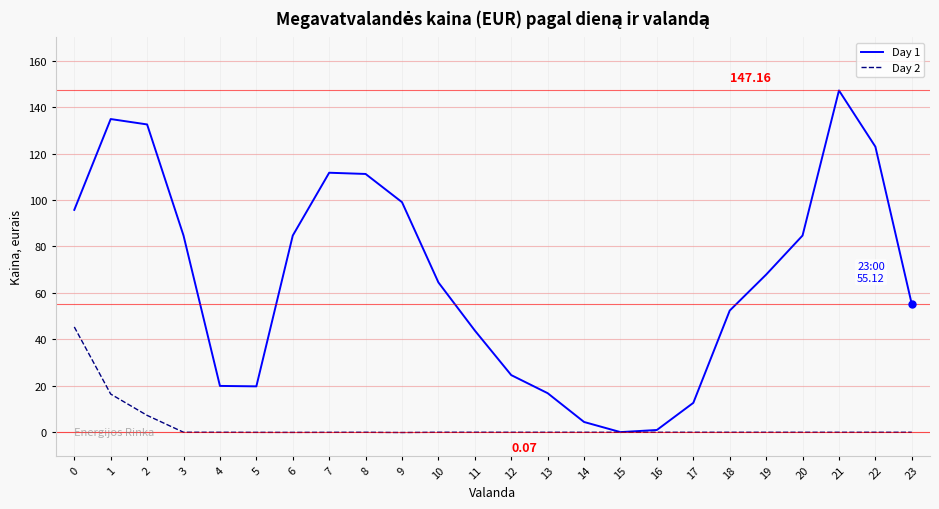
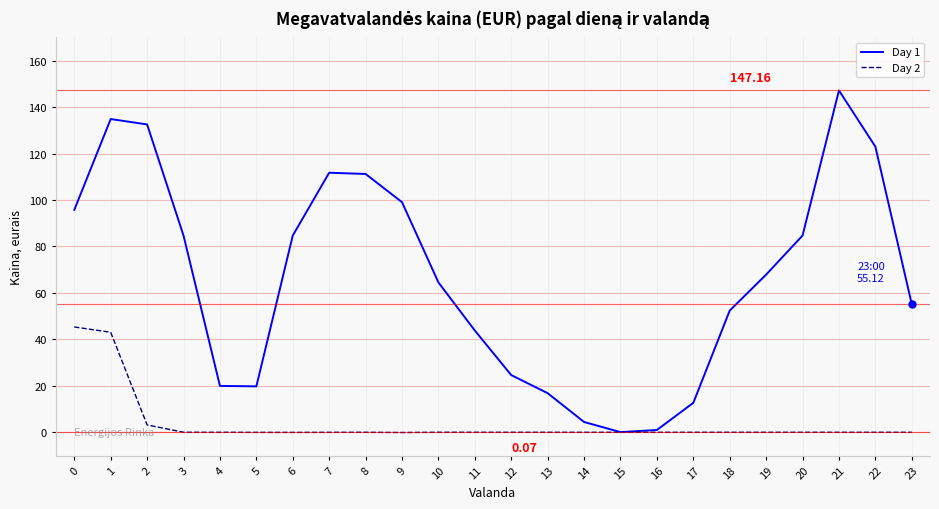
Day 2, 1: 16 -> 43
Day 2, 2: 7 -> 3
